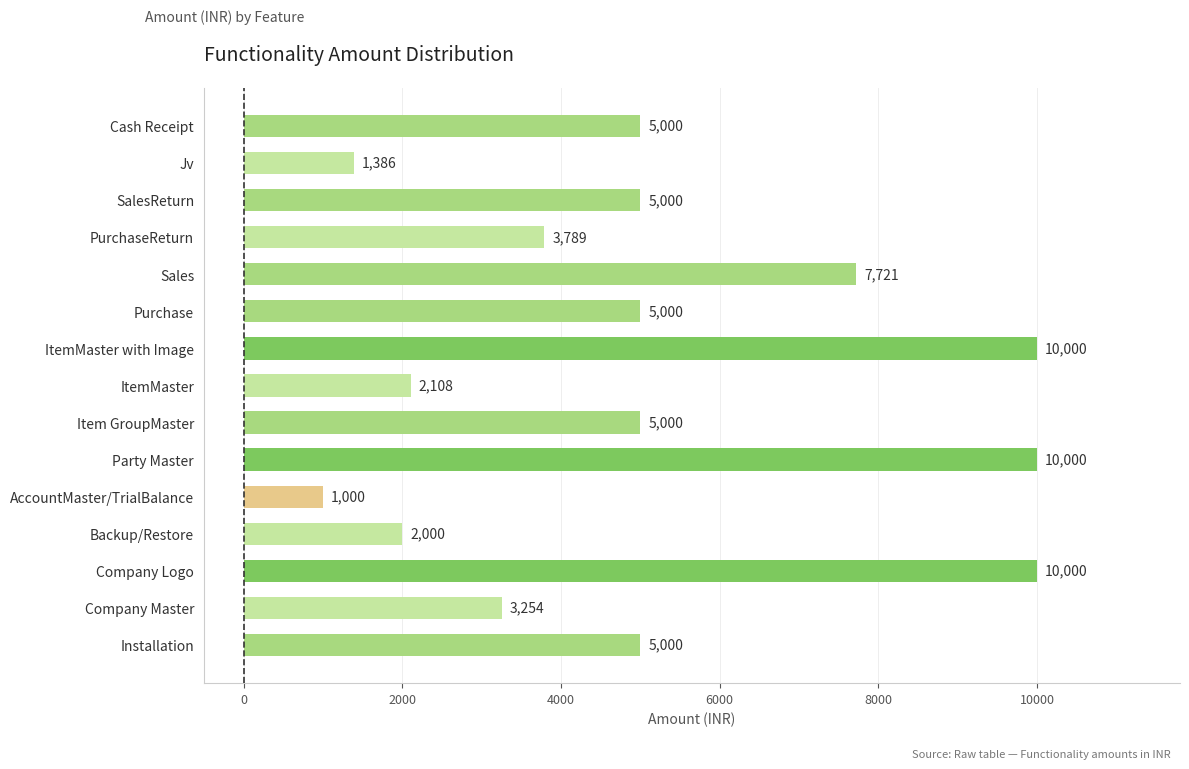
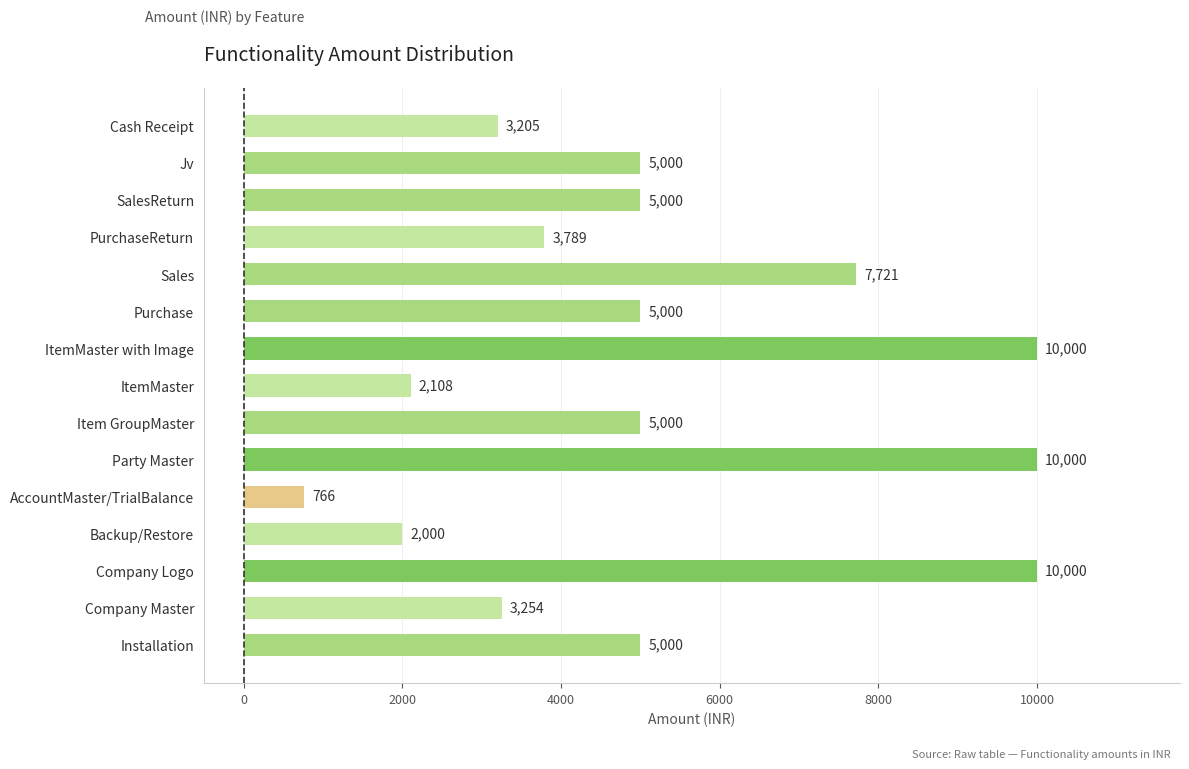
Cash Receipt: 5,000 -> 3,205
Jv: 1,386 -> 5,000
AccountMaster/TrialBalance: 1,000 -> 766
